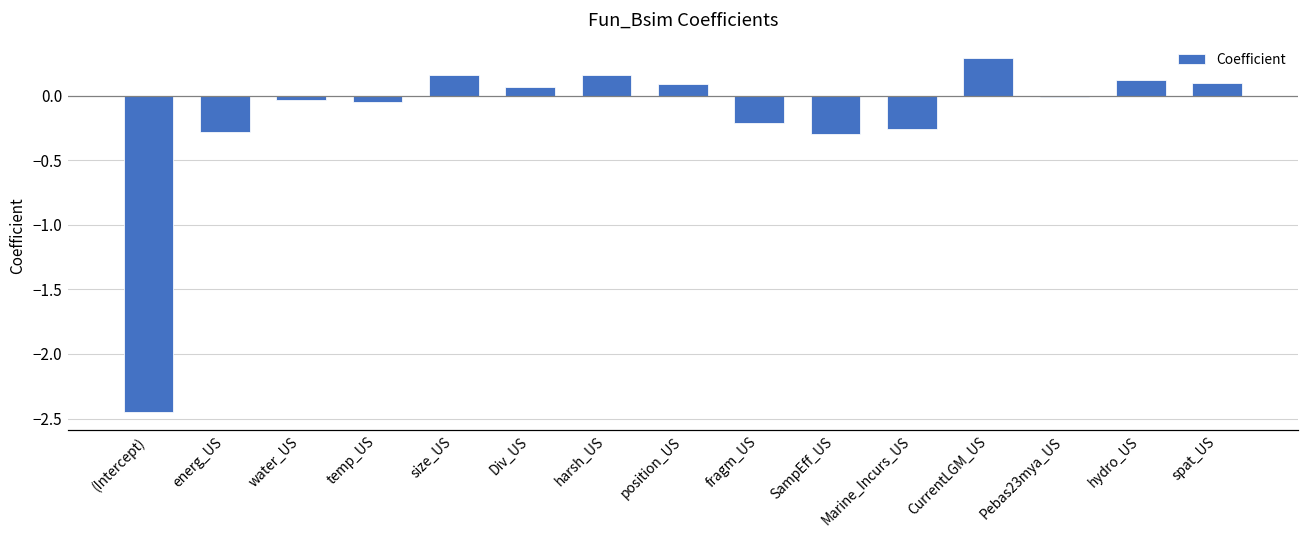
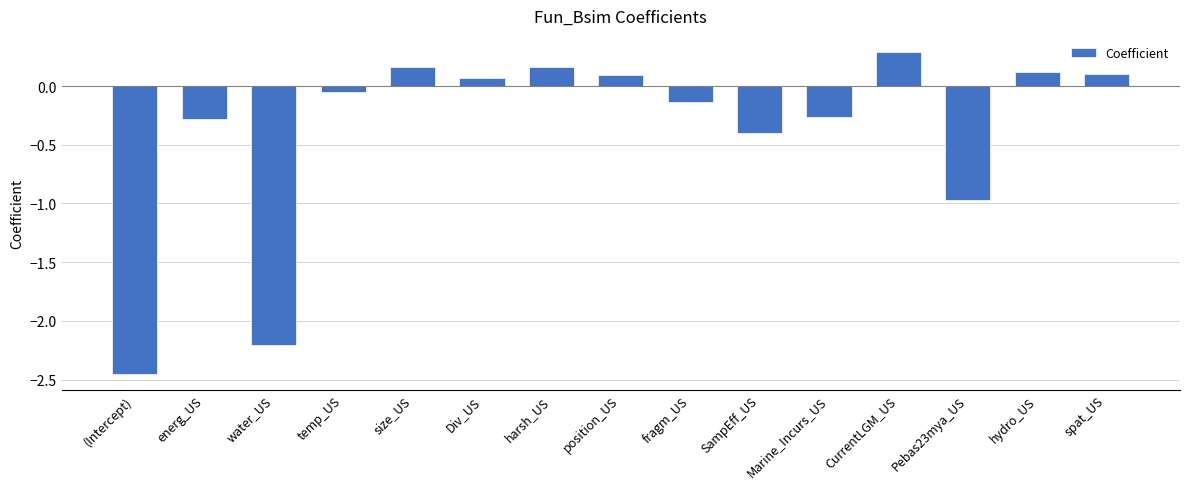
water_US: -0.03 -> -2.21
fragm_US: -0.21 -> -0.14
SampEff_US: -0.3 -> -0.4
Pebas23mya_US: -0.01 -> -0.97
